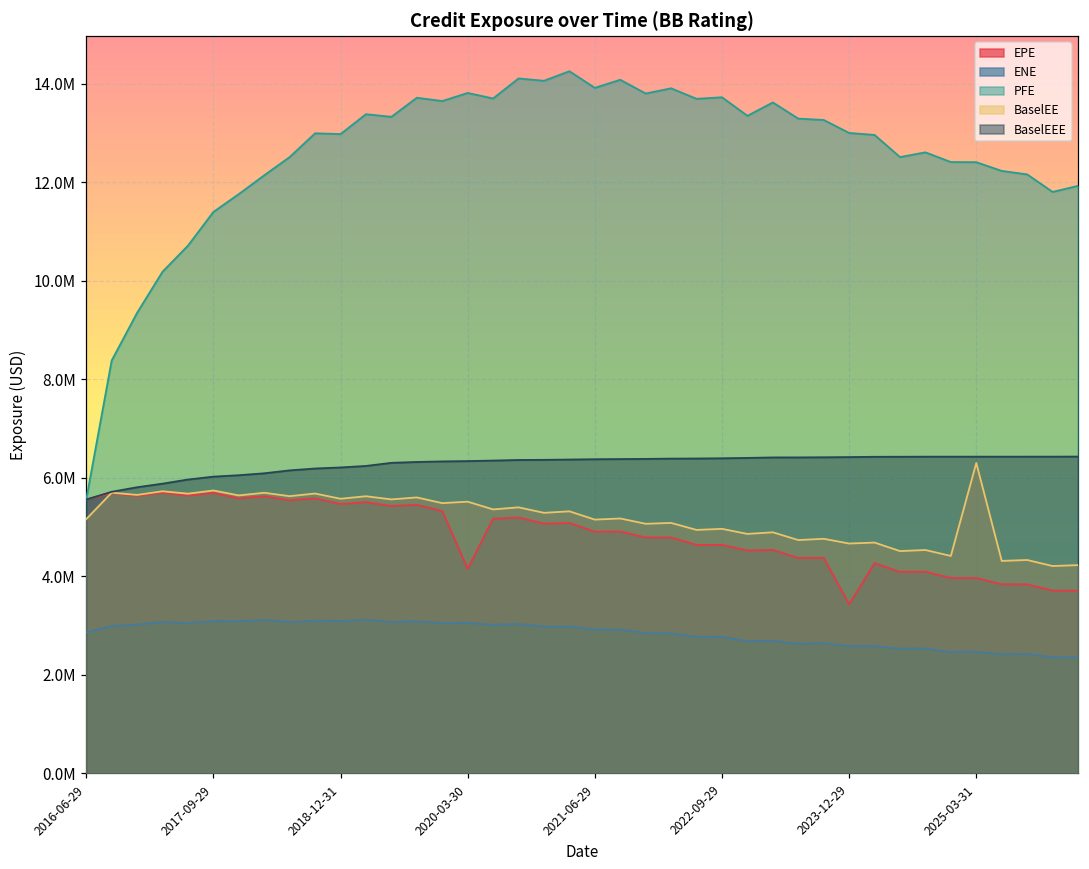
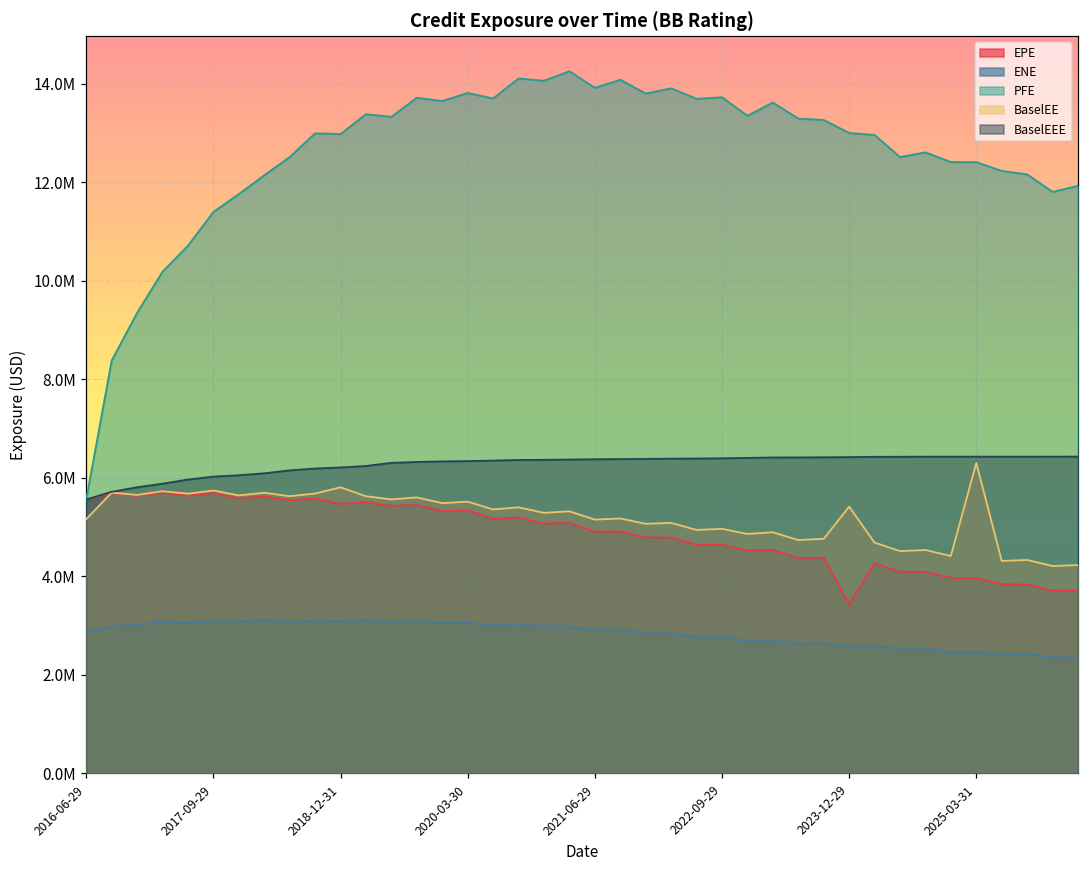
BaselEE, 2018-12-31: 5600000 -> 5800000
EPE, 2020-03-30: 4200000 -> 5300000
BaselEE, 2023-12-29: 4700000 -> 5400000
